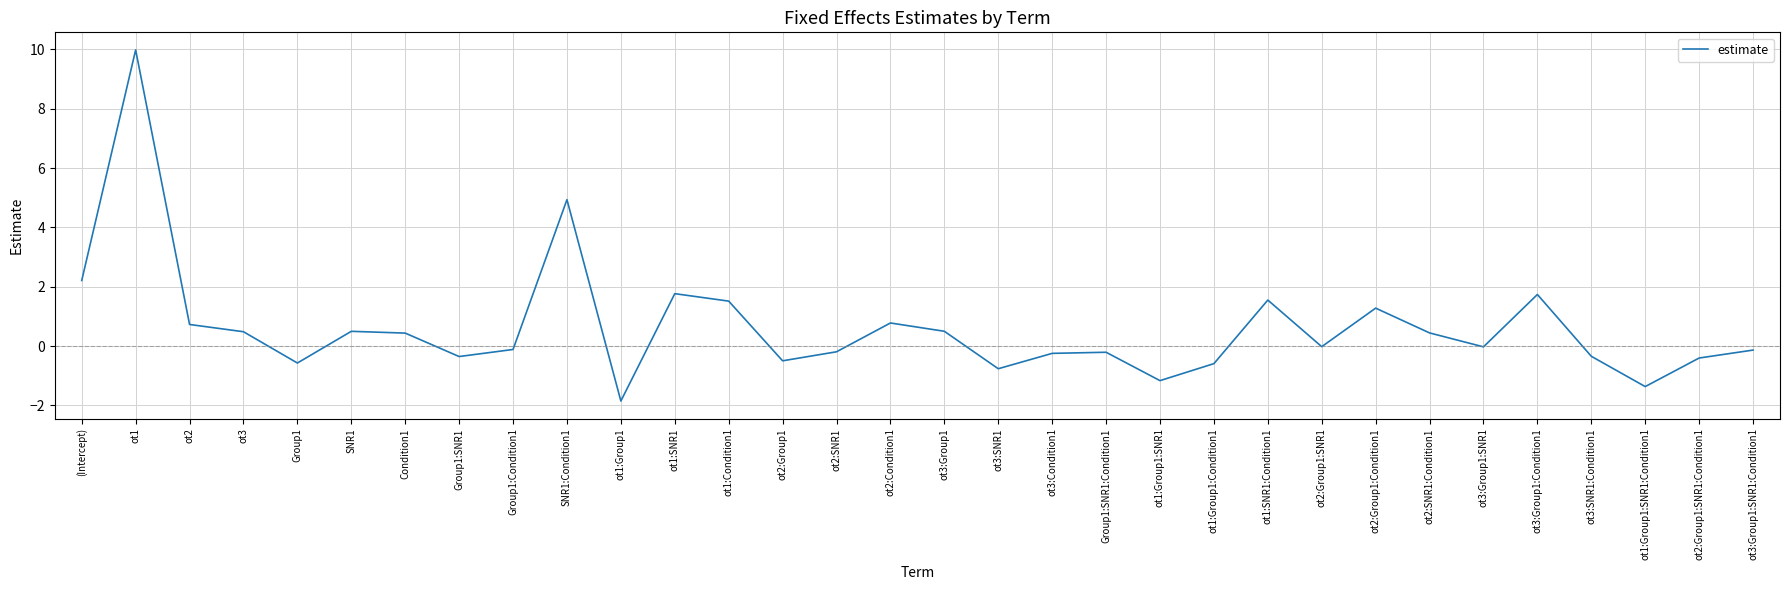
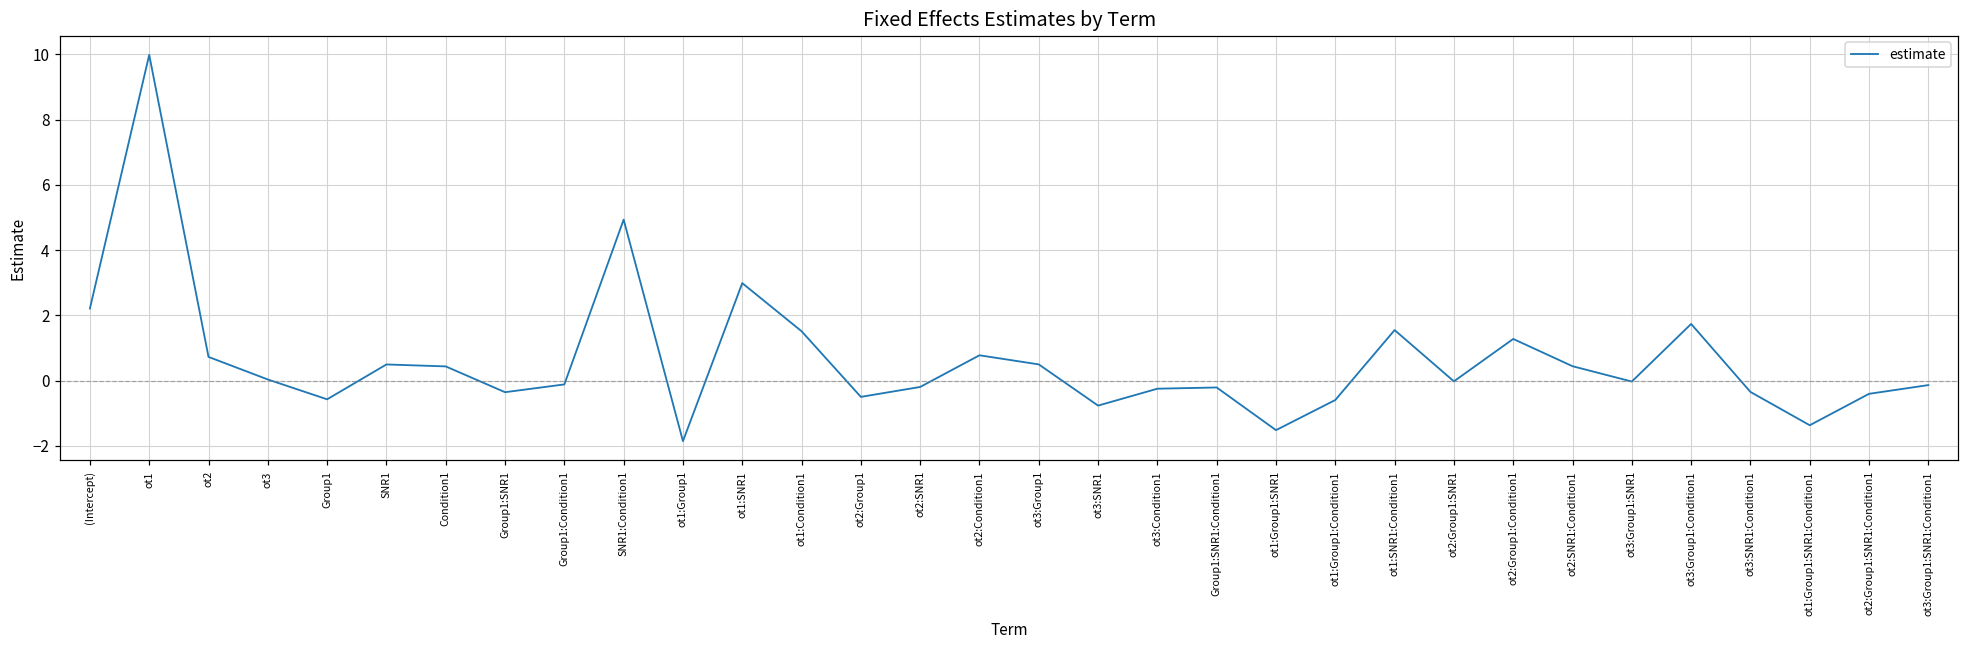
ot3: 0.5 -> 0.0
ot1:SNR1: 1.8 -> 3.0
ot1:Group1:SNR1: -1.2 -> -1.5
